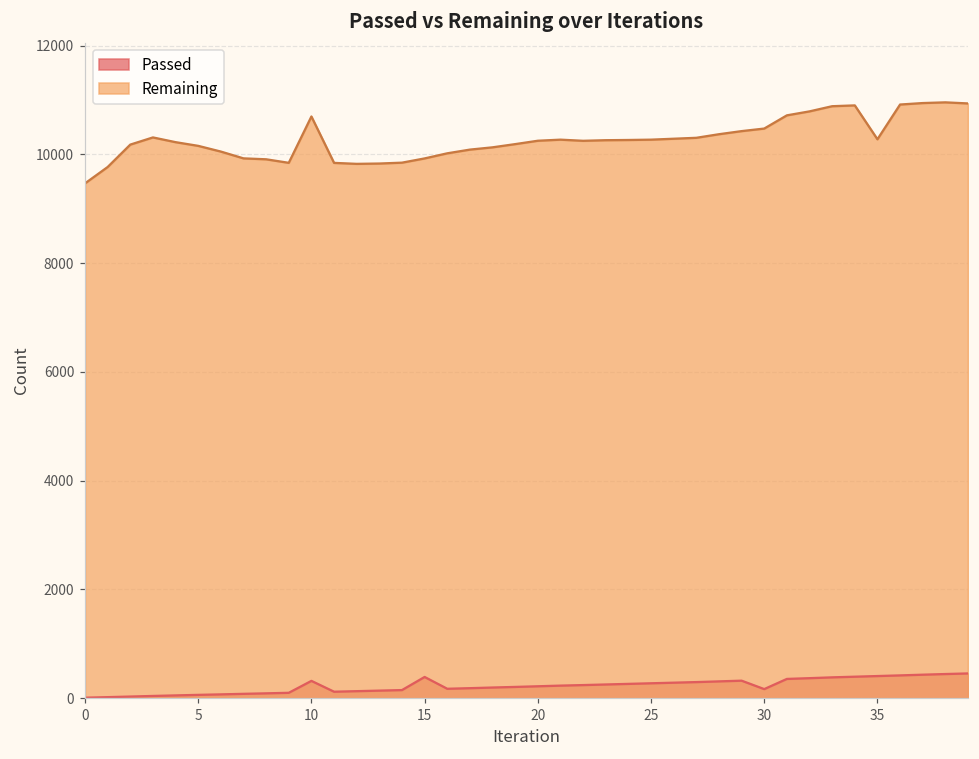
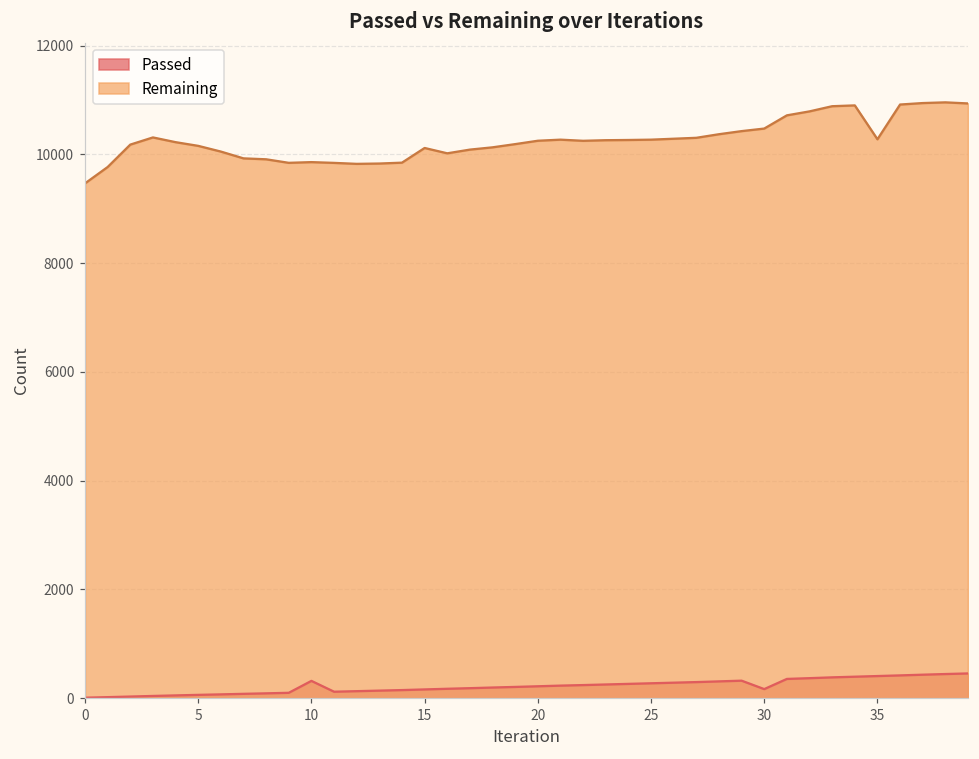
Remaining, 10: 10700 -> 9900
Passed, 15: 400 -> 200
Remaining, 15: 9900 -> 10100
